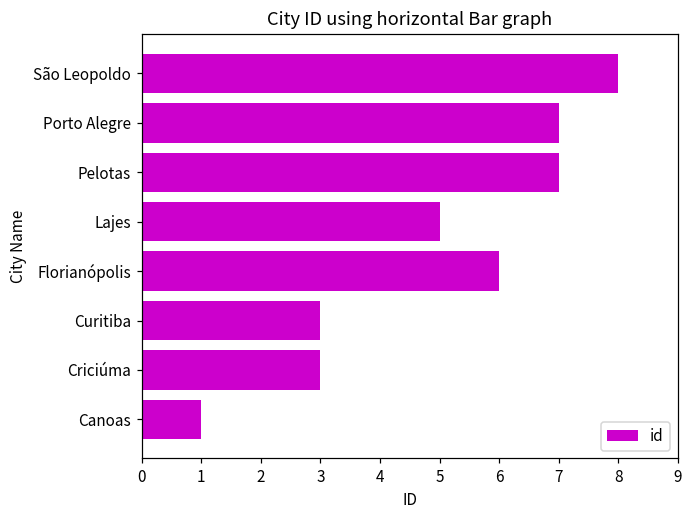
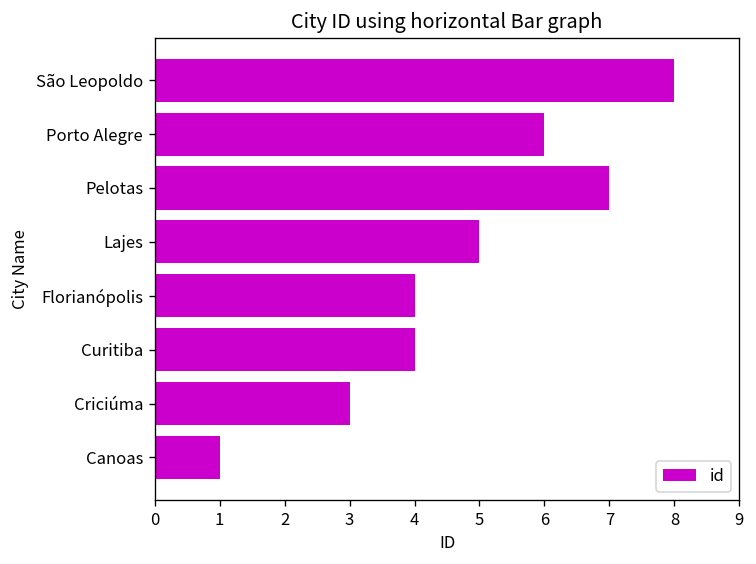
Porto Alegre: 7 -> 6
Florianópolis: 6 -> 4
Curitiba: 3 -> 4
